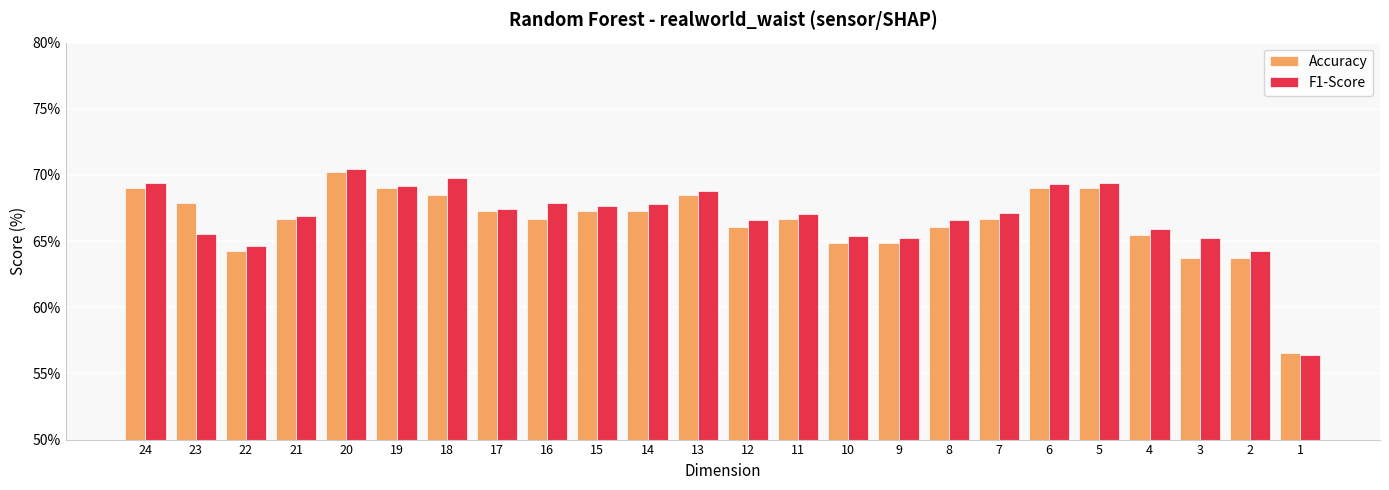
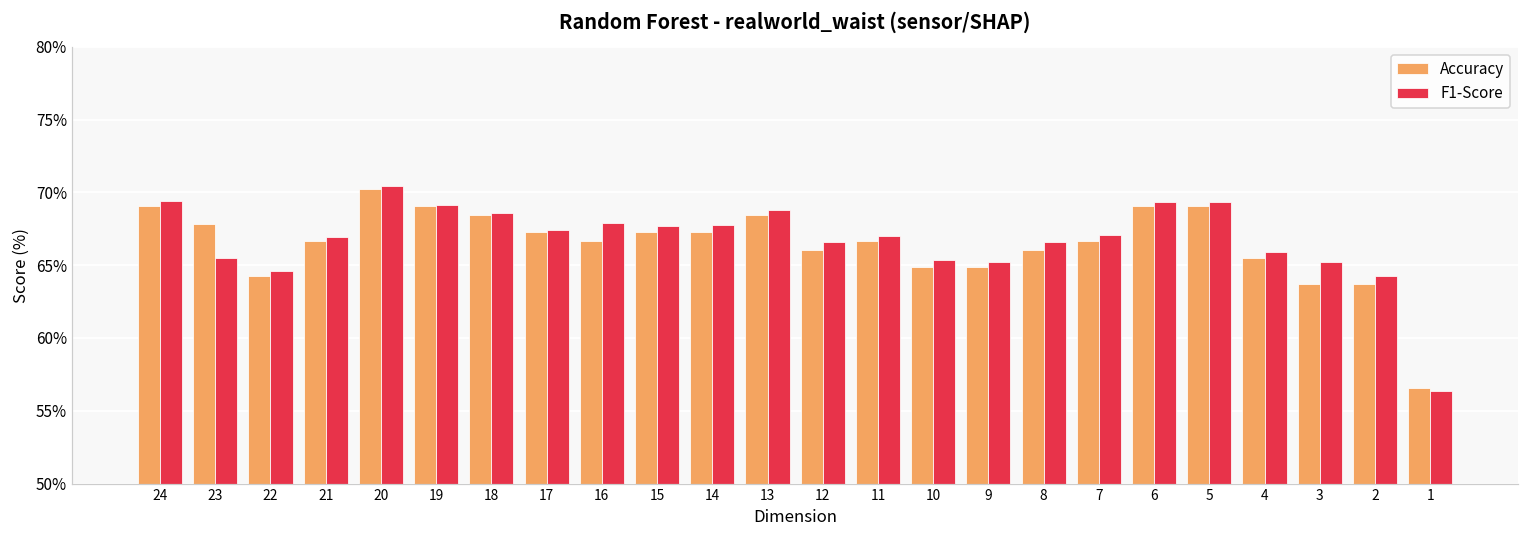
F1-Score, 18: 69.8% -> 68.6%
